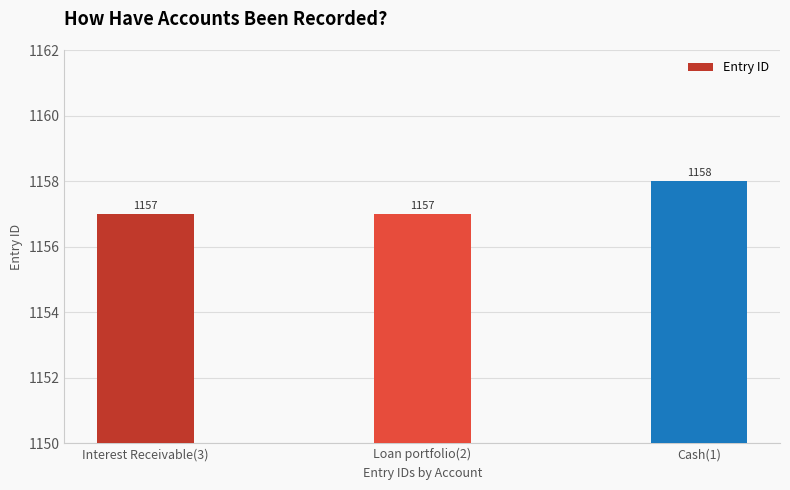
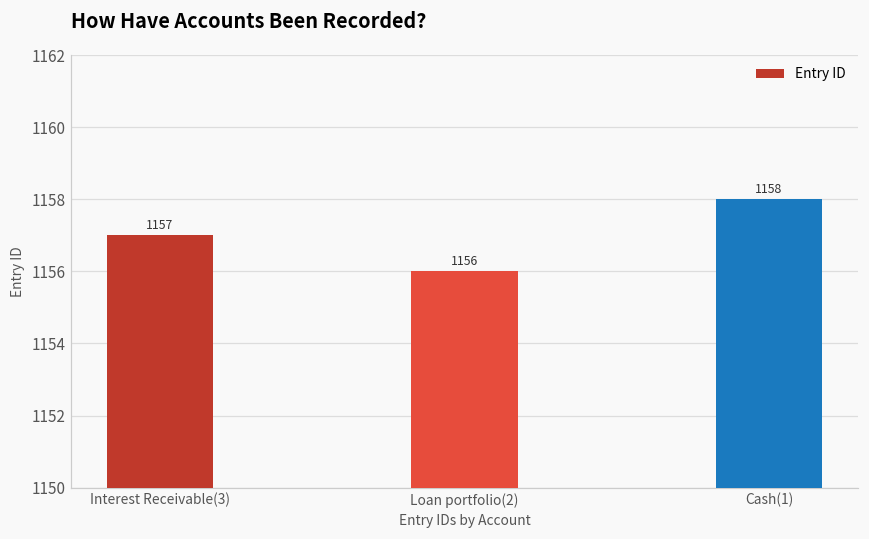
Loan portfolio(2): 1157 -> 1156
